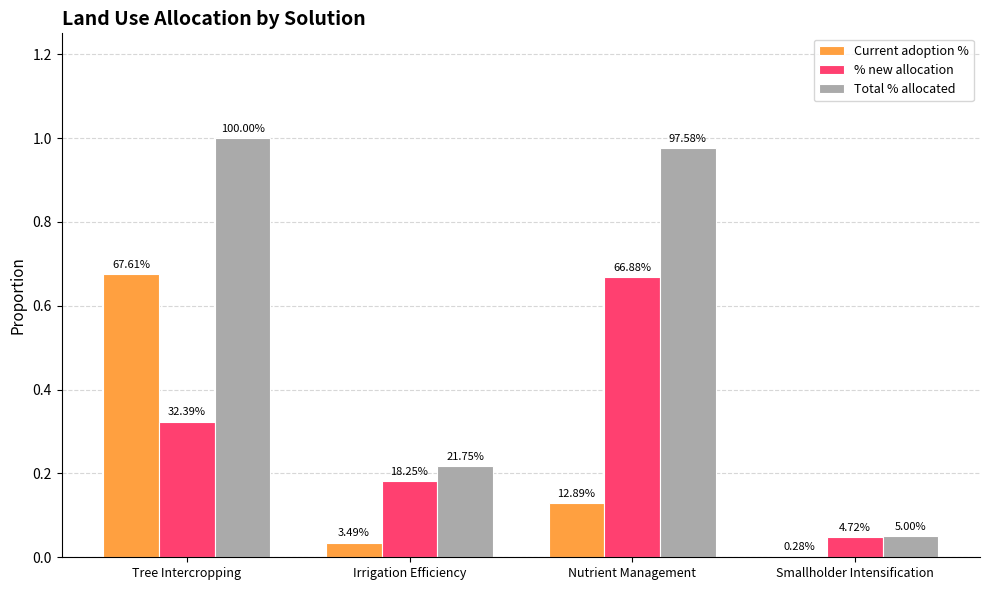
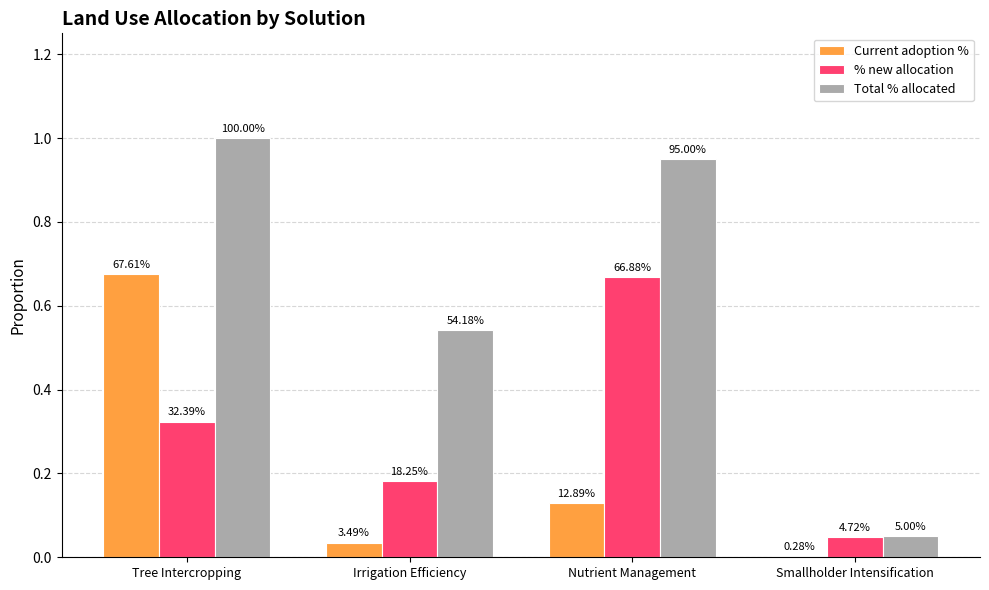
Total % allocated, Irrigation Efficiency: 21.75% -> 54.18%
Total % allocated, Nutrient Management: 97.58% -> 95.00%
